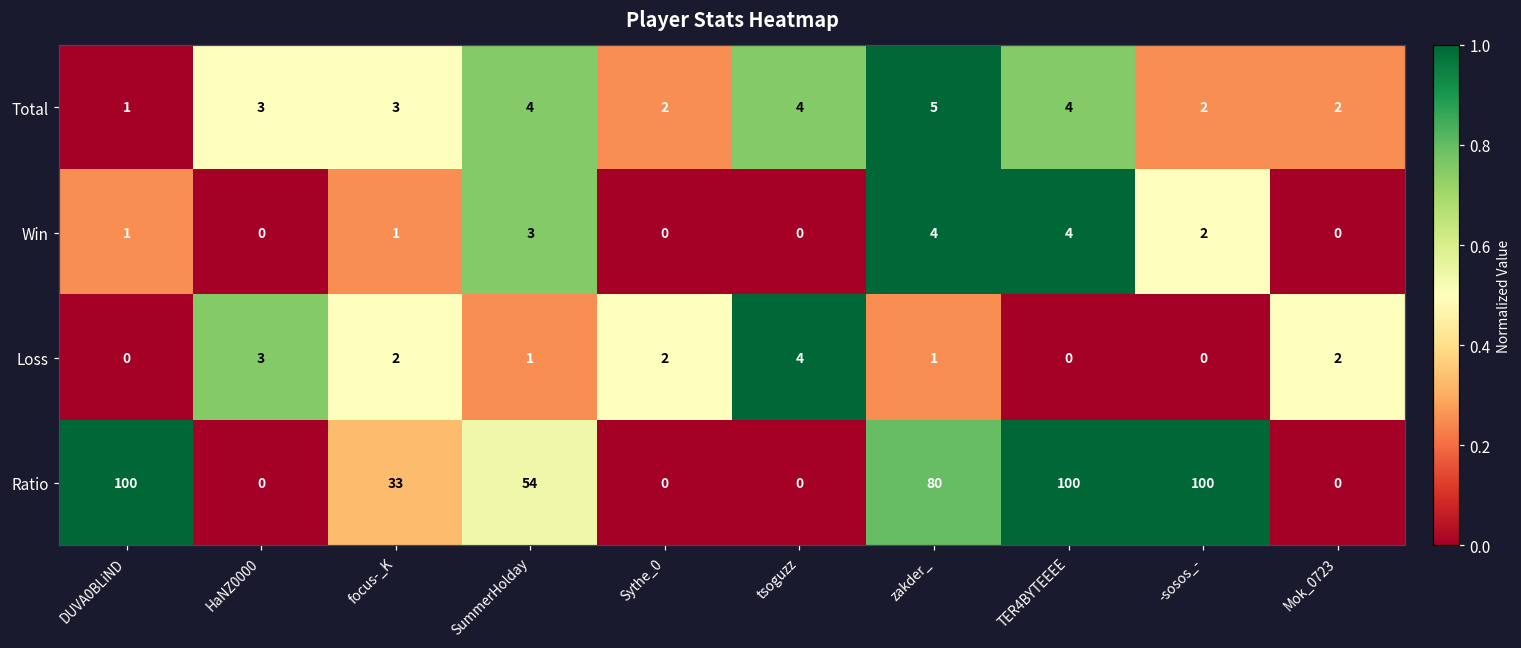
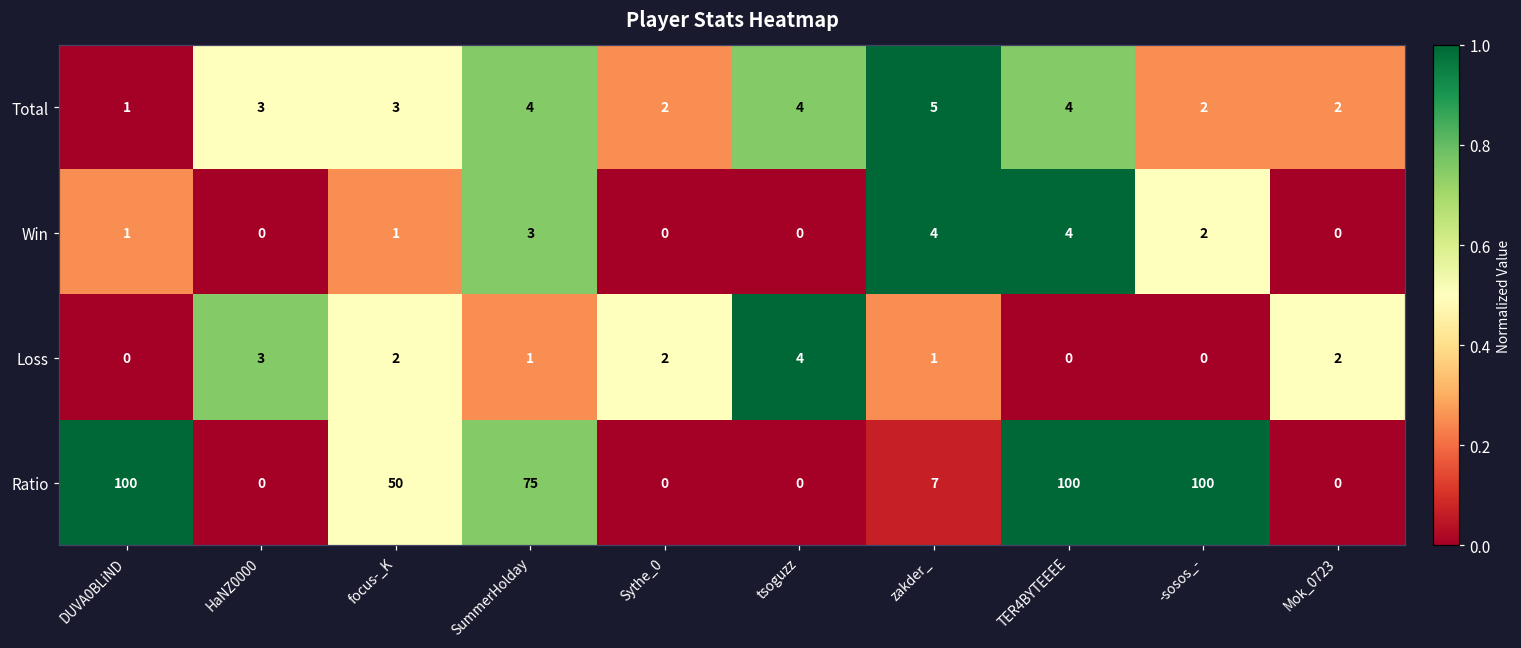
Ratio, focus-_K: 33 -> 50
Ratio, SummerHolday: 54 -> 75
Ratio, zakder_: 80 -> 7
